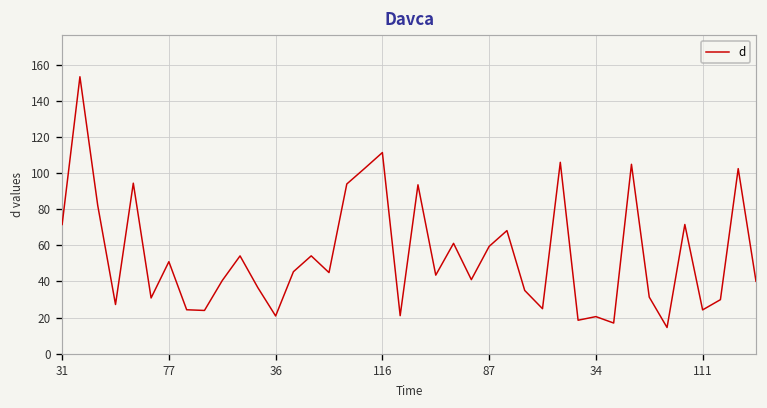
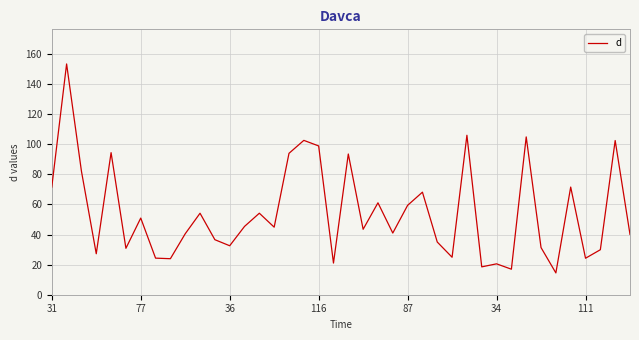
36: 21 -> 33
116: 111 -> 99
